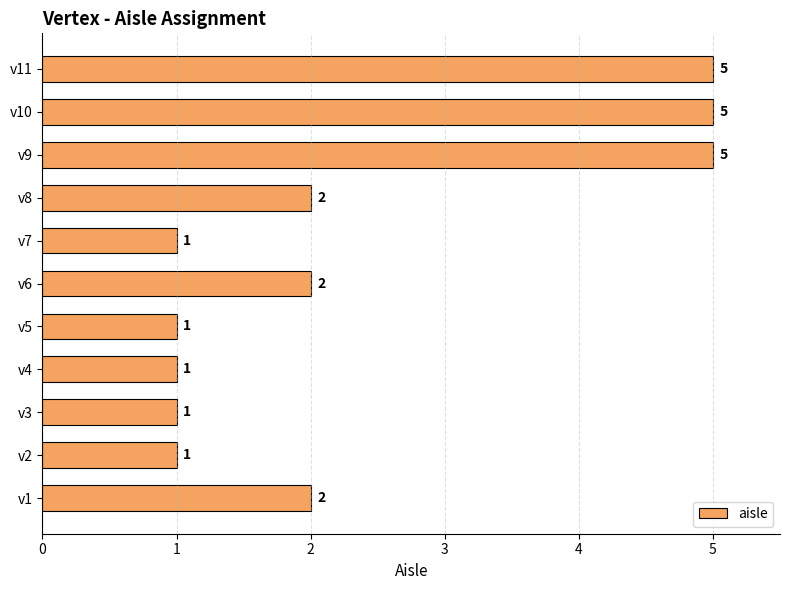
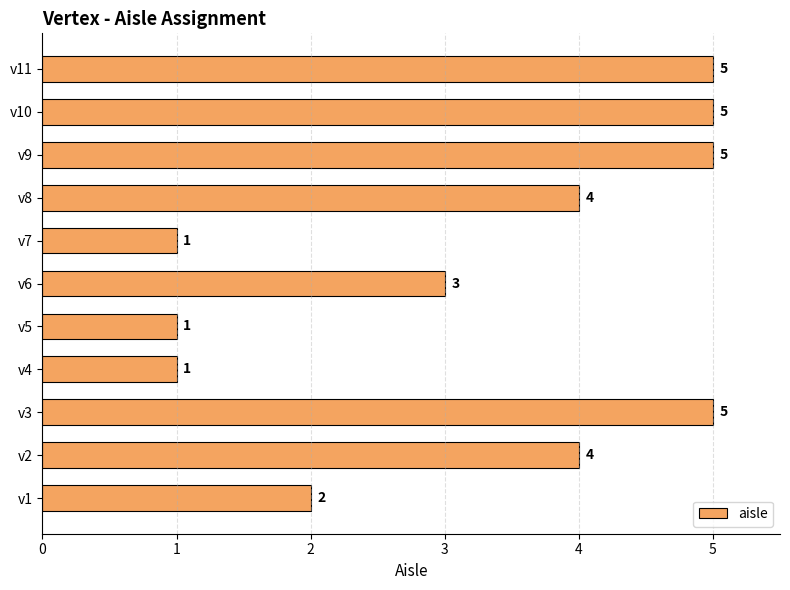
v8: 2 -> 4
v6: 2 -> 3
v3: 1 -> 5
v2: 1 -> 4
